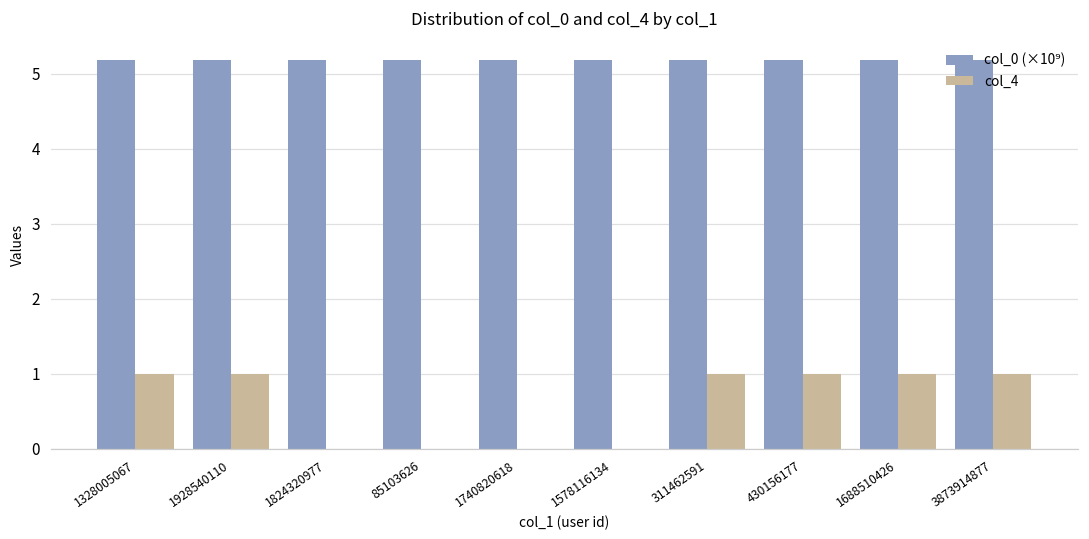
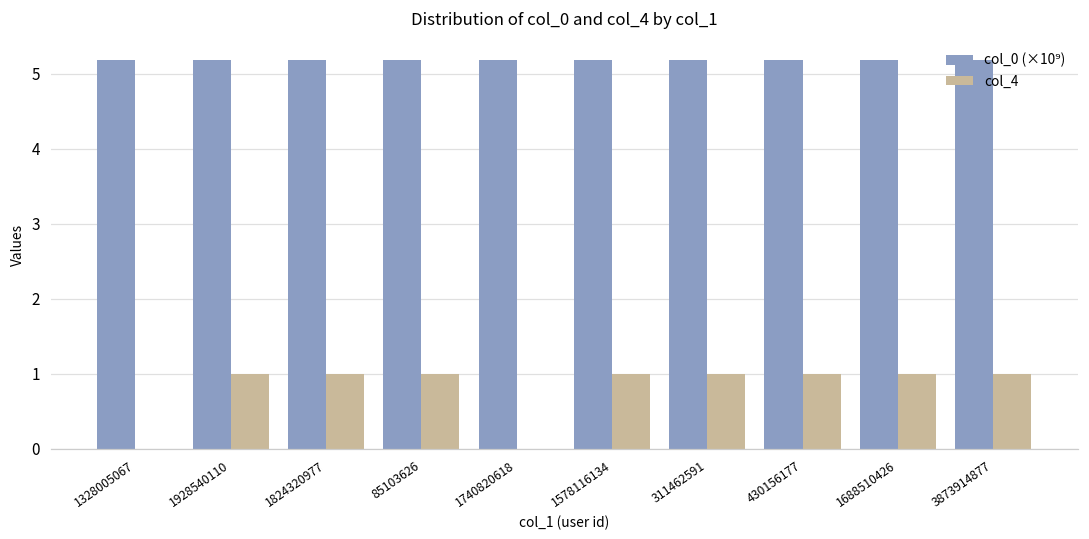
col_4, 1328005067: 1 -> 0
col_4, 1824320977: 0 -> 1
col_4, 85103626: 0 -> 1
col_4, 1578116134: 0 -> 1
